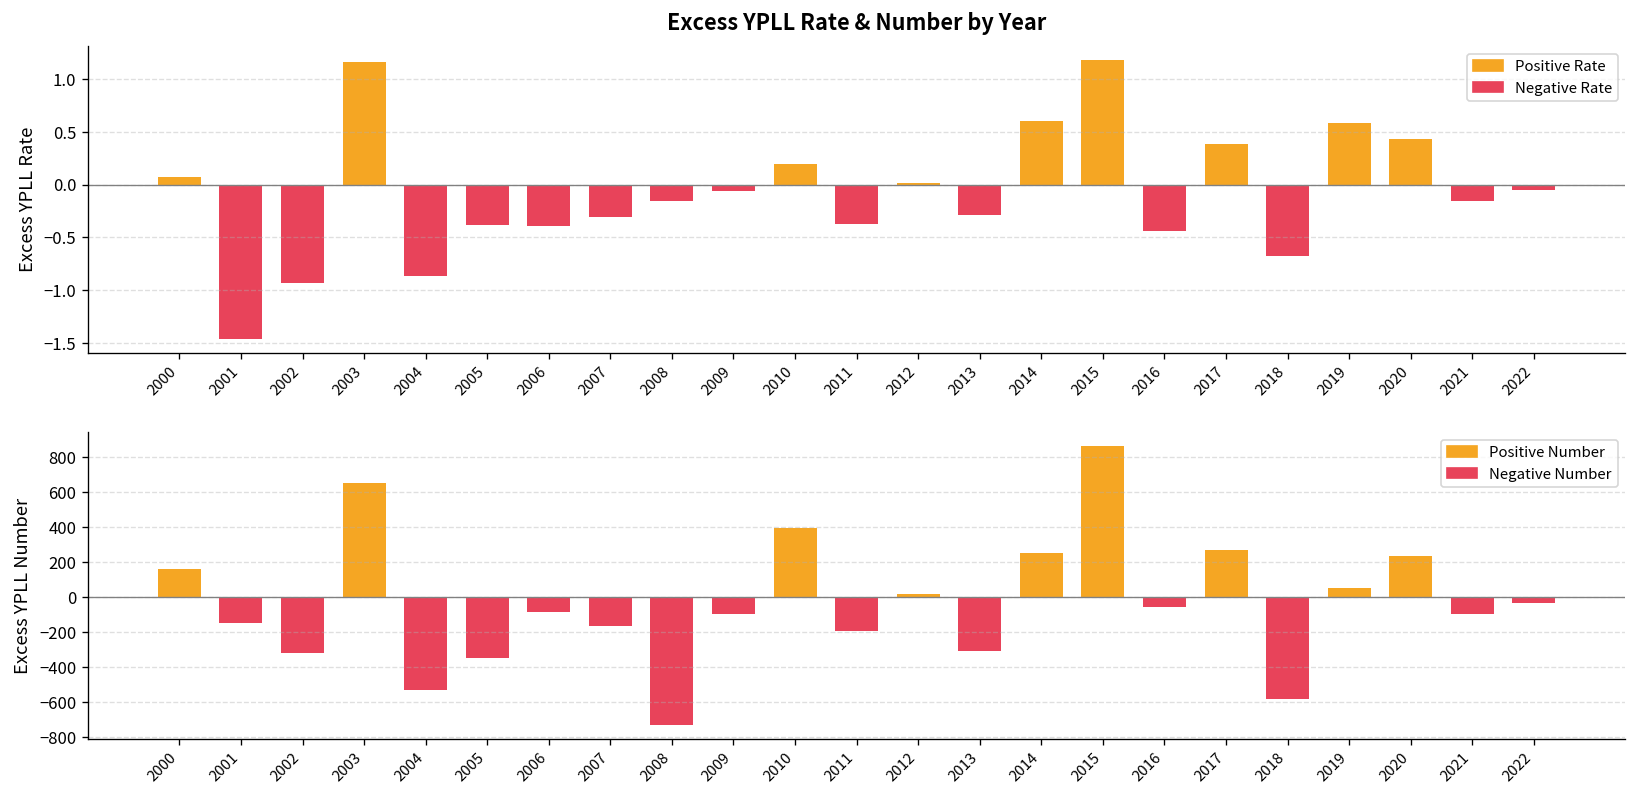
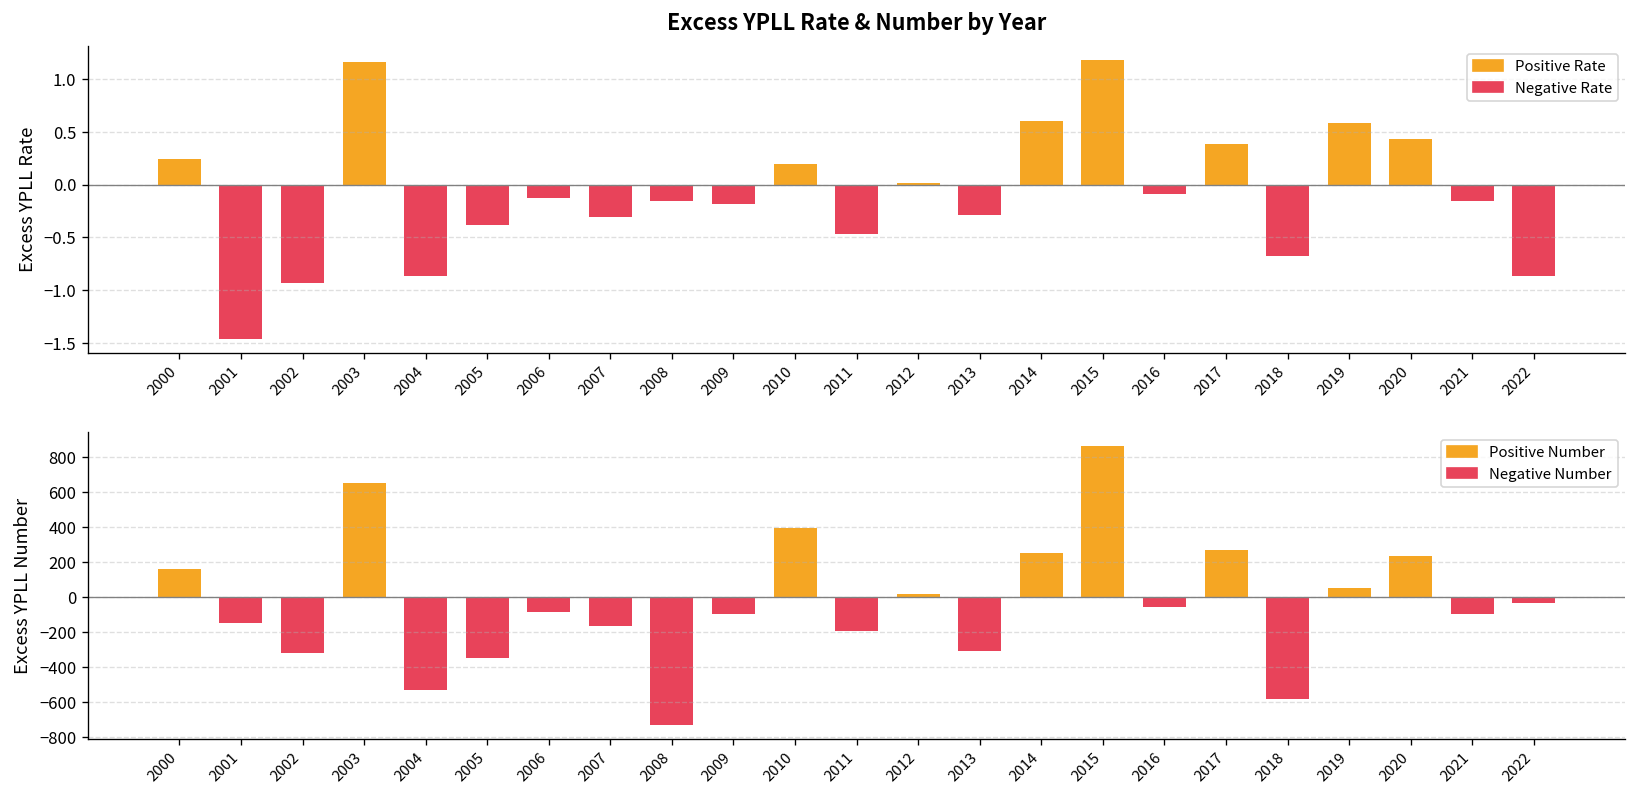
Excess YPLL Rate & Number by Year, 2000: 0.1 -> 0.2
Excess YPLL Rate & Number by Year, 2006: -0.4 -> -0.1
Excess YPLL Rate & Number by Year, 2009: -0.1 -> -0.2
Excess YPLL Rate & Number by Year, 2011: -0.4 -> -0.5
Excess YPLL Rate & Number by Year, 2016: -0.4 -> -0.1
Excess YPLL Rate & Number by Year, 2022: 0.0 -> -0.9
